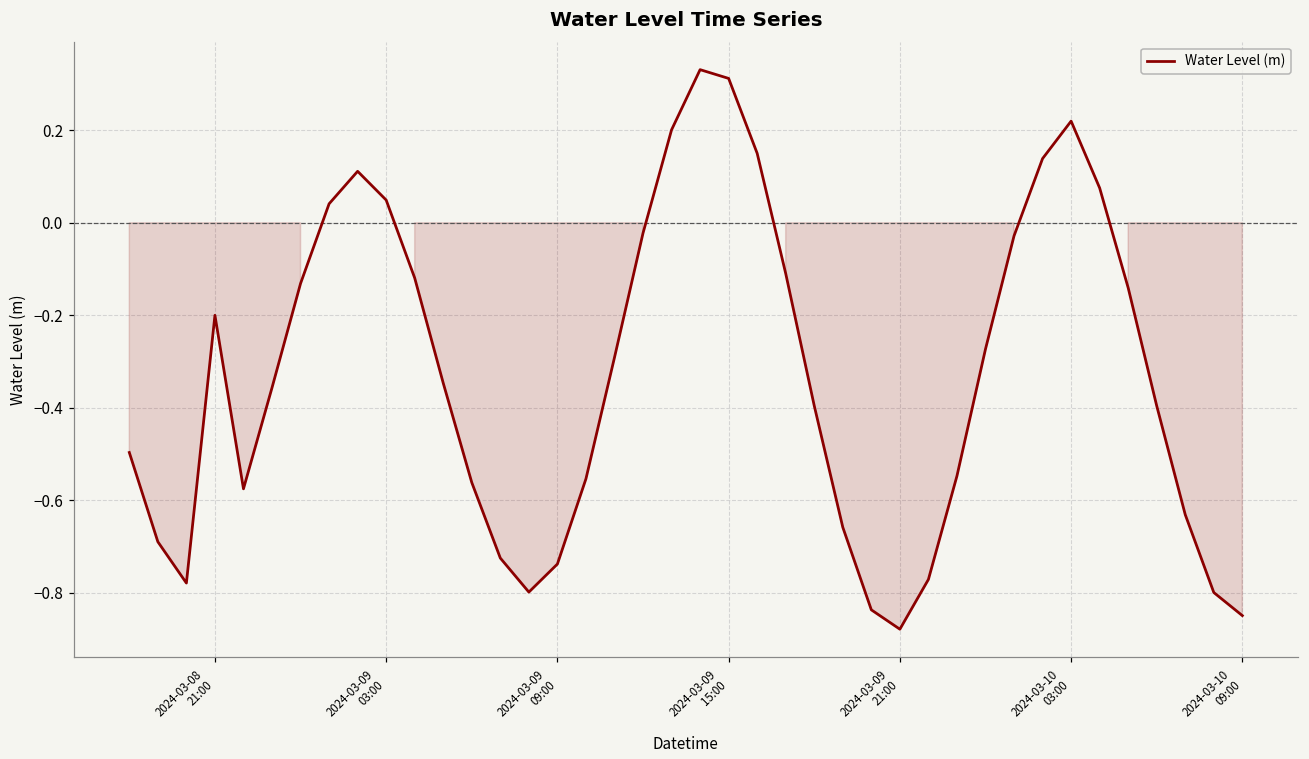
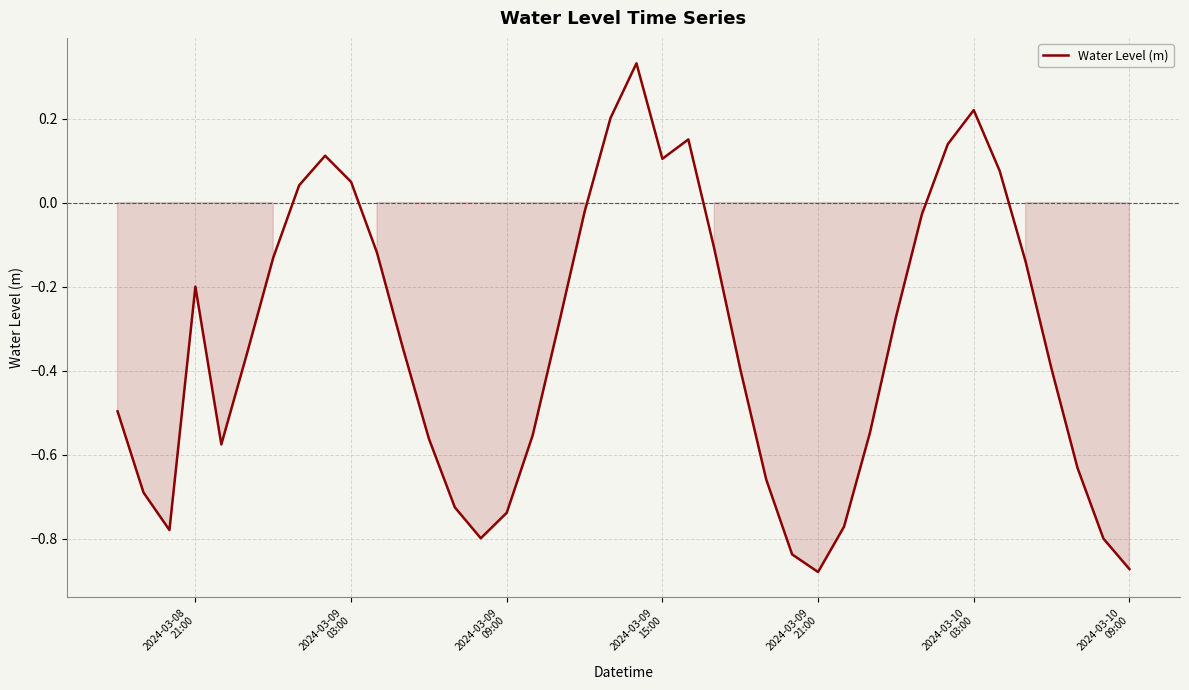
2024-03-09 15:00: 0.31 -> 0.10
2024-03-10 09:00: -0.85 -> -0.87
